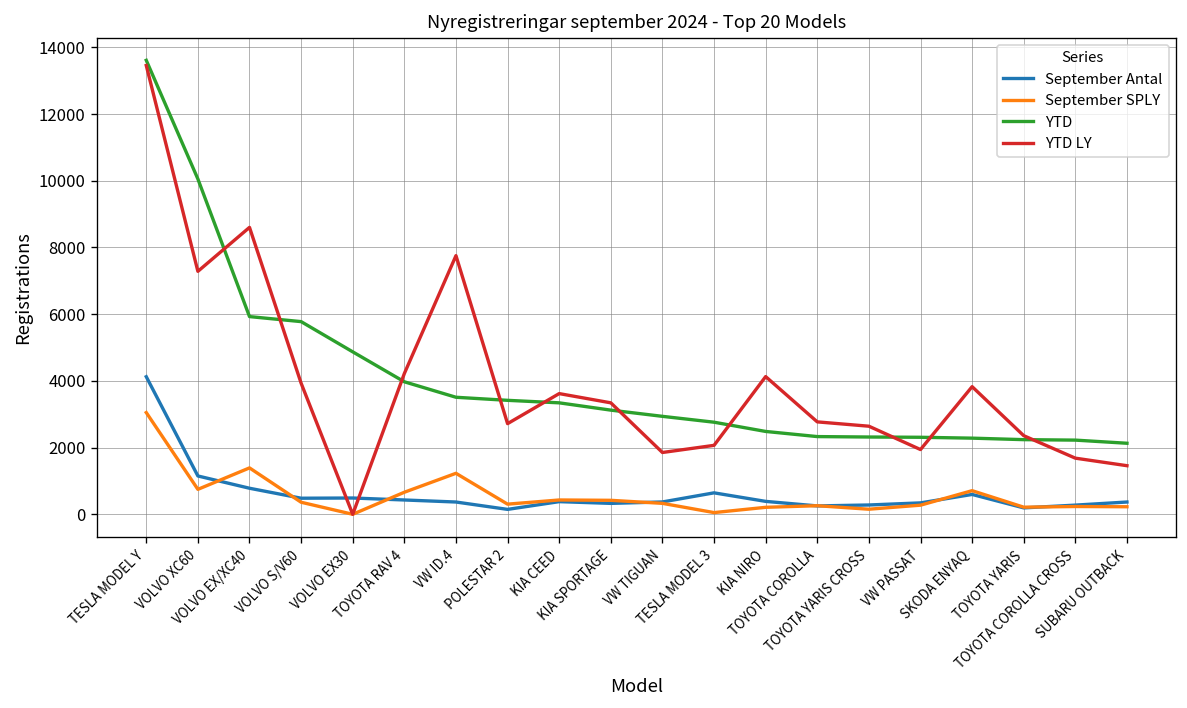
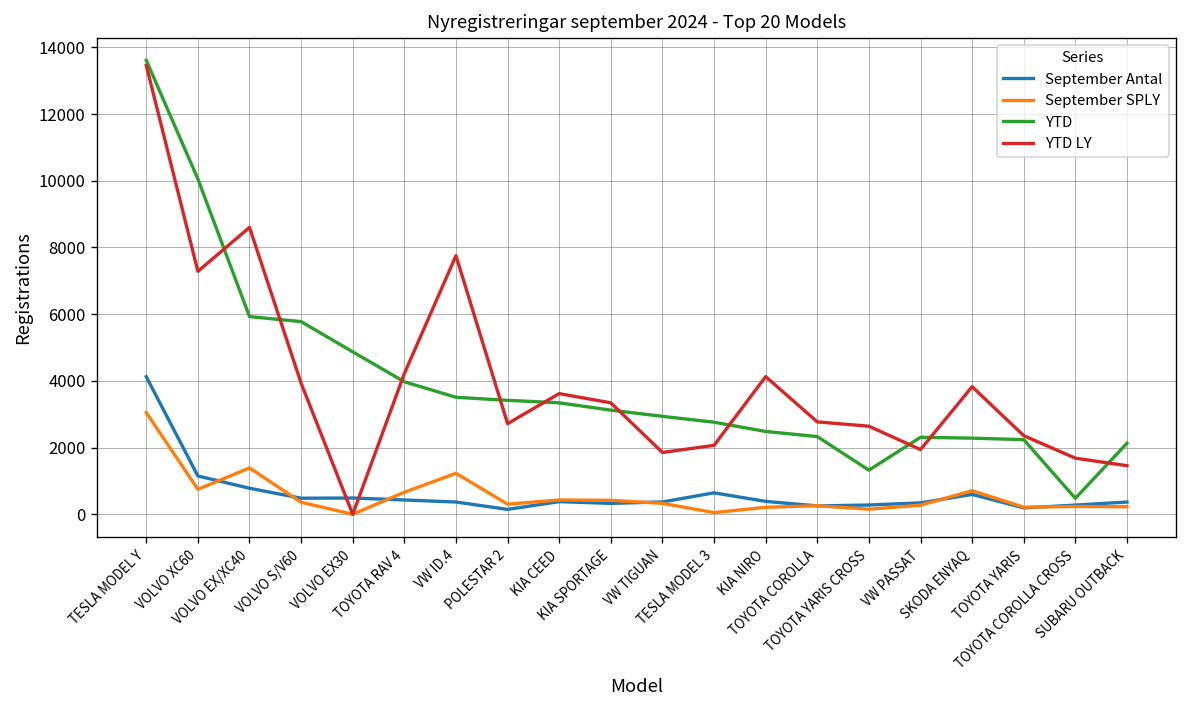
YTD, TOYOTA YARIS CROSS: 2300 -> 1300
YTD, TOYOTA COROLLA CROSS: 2200 -> 500
